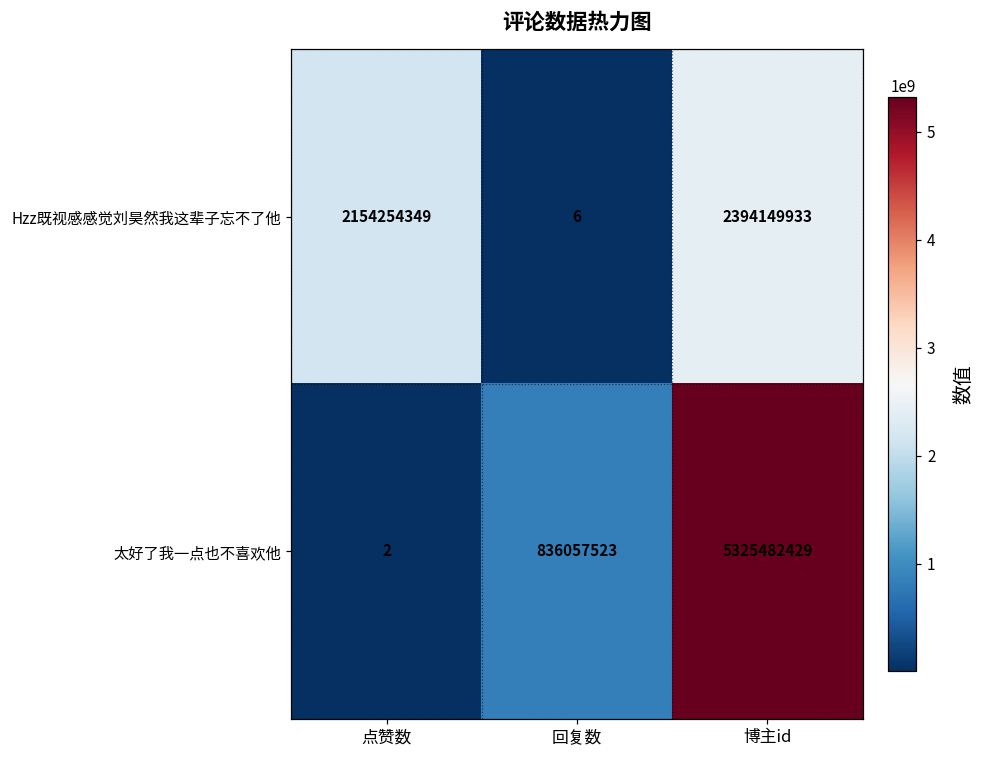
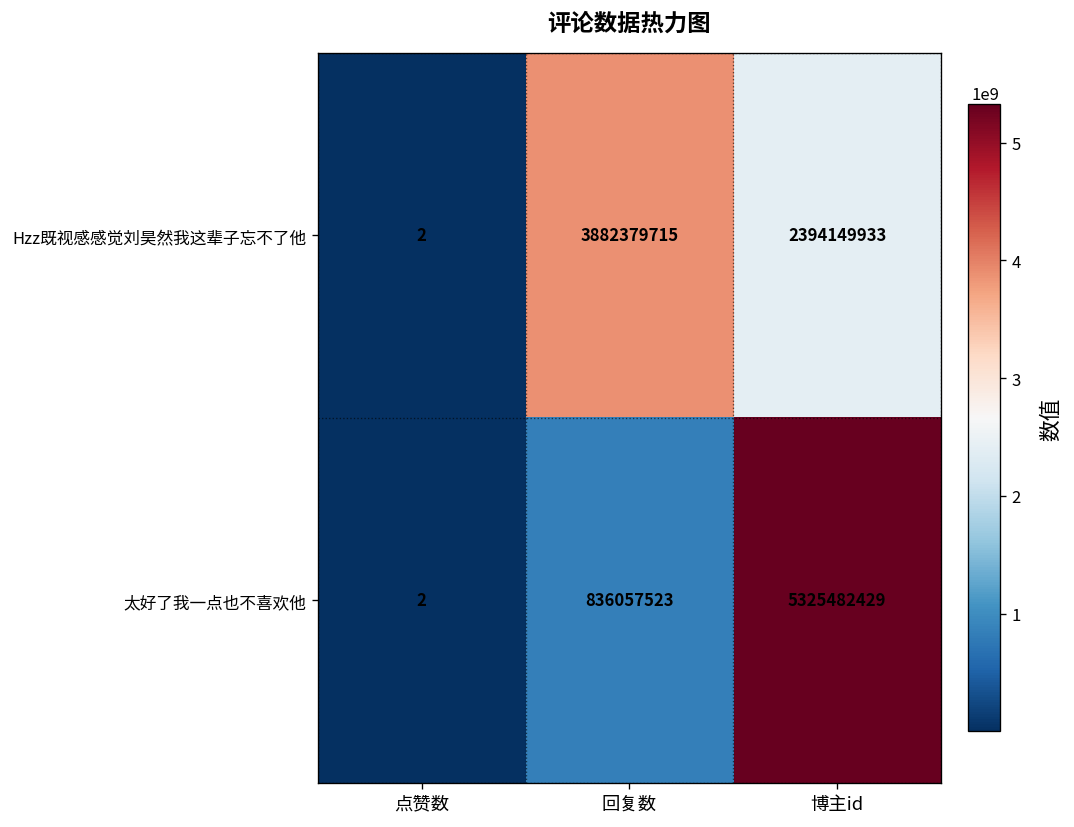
Hzz既视感感觉刘昊然我这辈子忘不了他, 点赞数: 2154254349 -> 2
Hzz既视感感觉刘昊然我这辈子忘不了他, 回复数: 6 -> 3882379715
